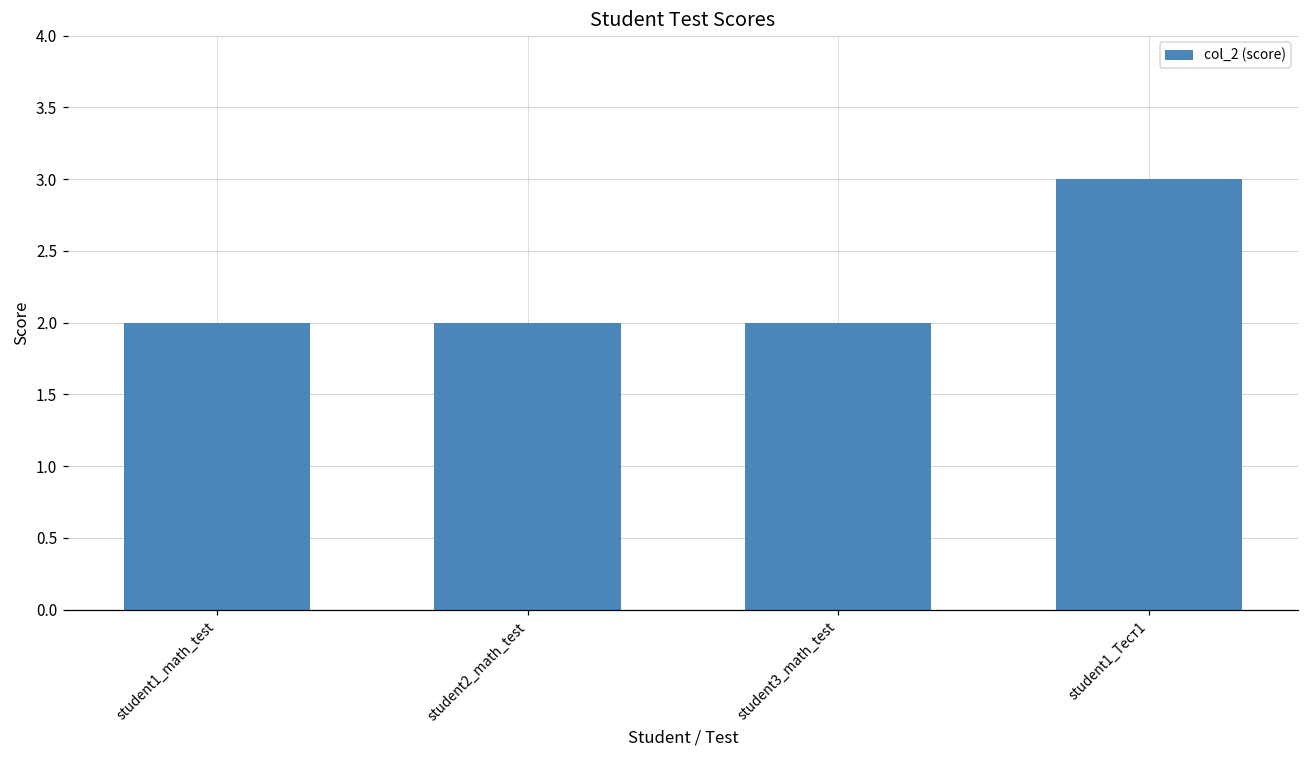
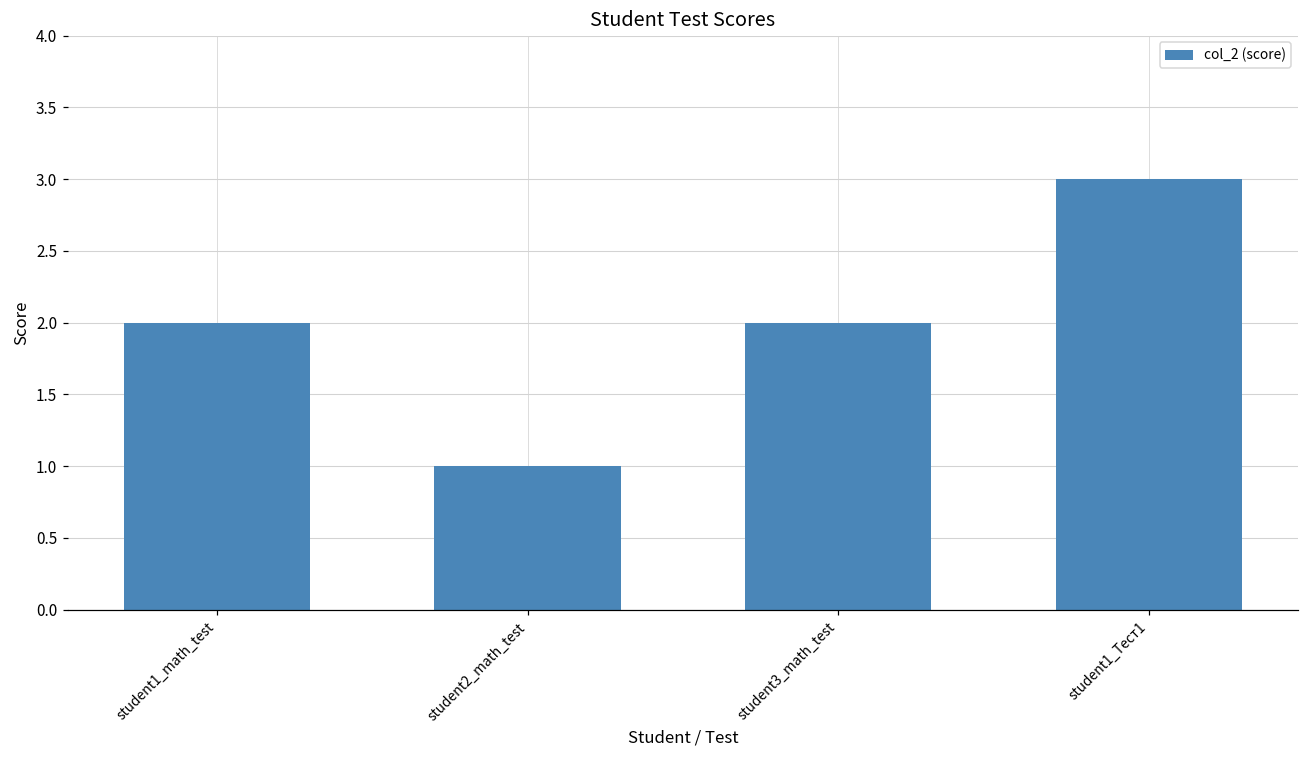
student2_math_test: 2 -> 1
